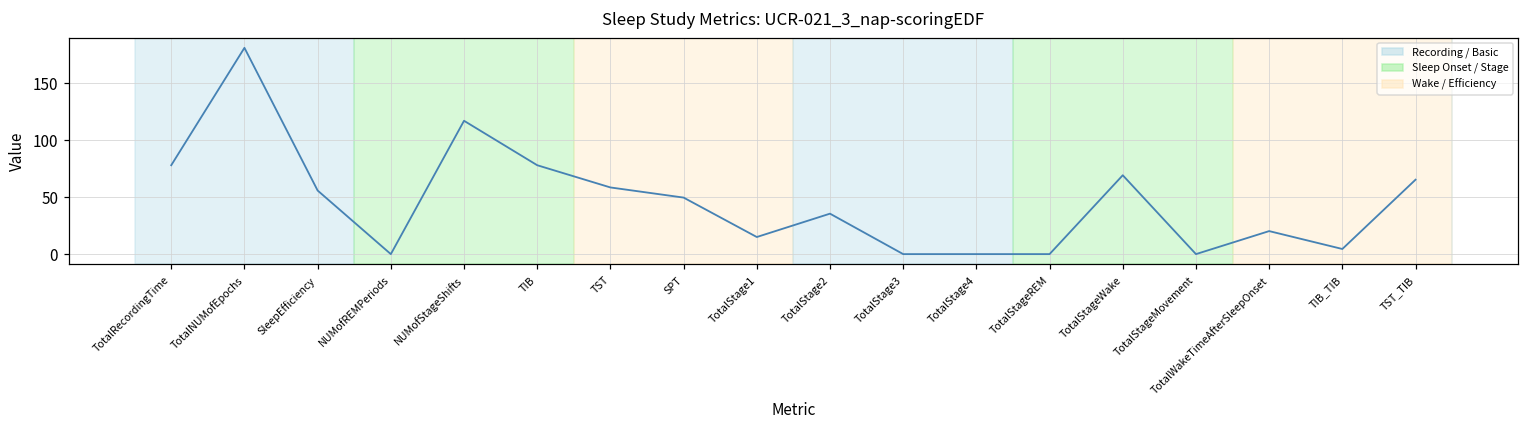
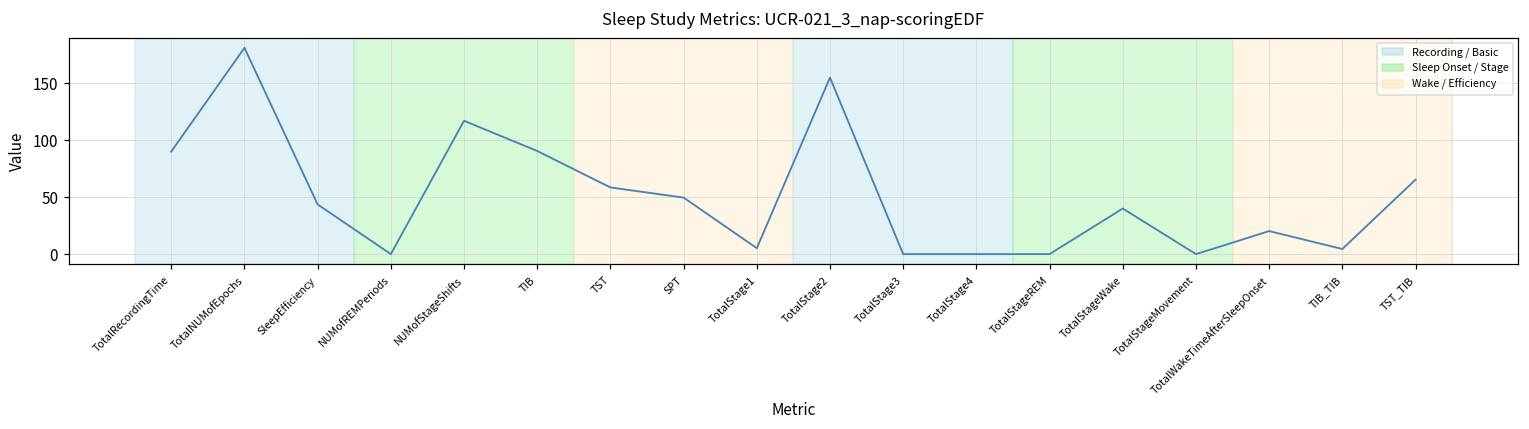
TotalRecordingTime: 78 -> 90
SleepEfficiency: 56 -> 44
TIB: 78 -> 91
TotalStage1: 15 -> 5
TotalStage2: 36 -> 155
TotalStageWake: 69 -> 40
